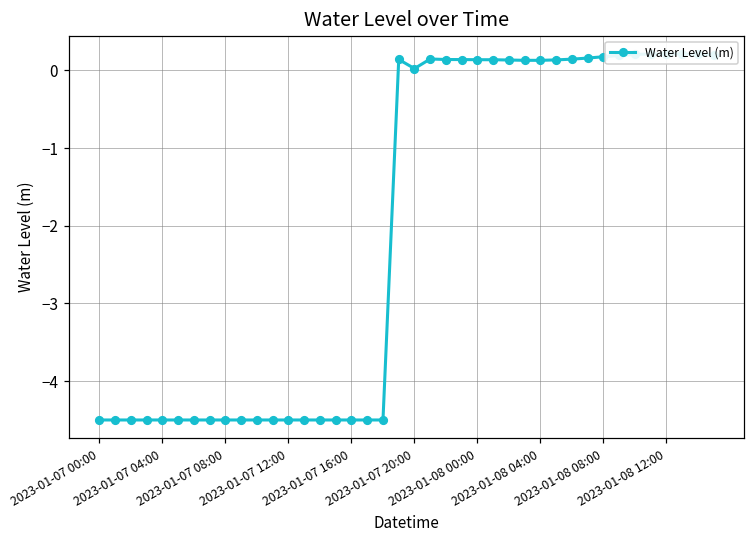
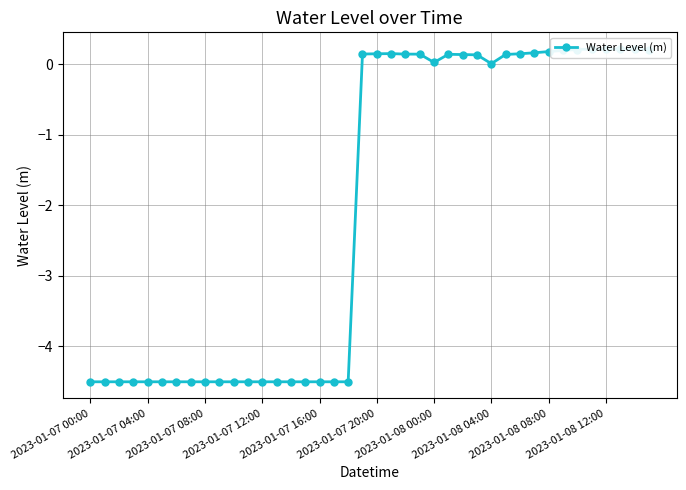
2023-01-07 20:00: 0.0 -> 0.1
2023-01-08 00:00: 0.1 -> 0.0
2023-01-08 04:00: 0.1 -> 0.0
